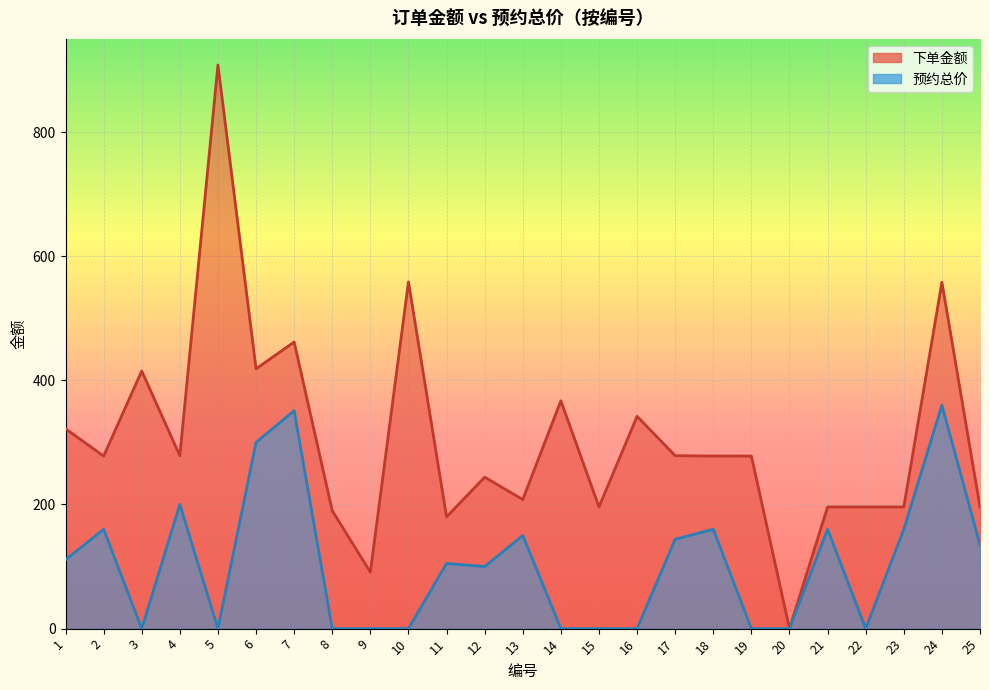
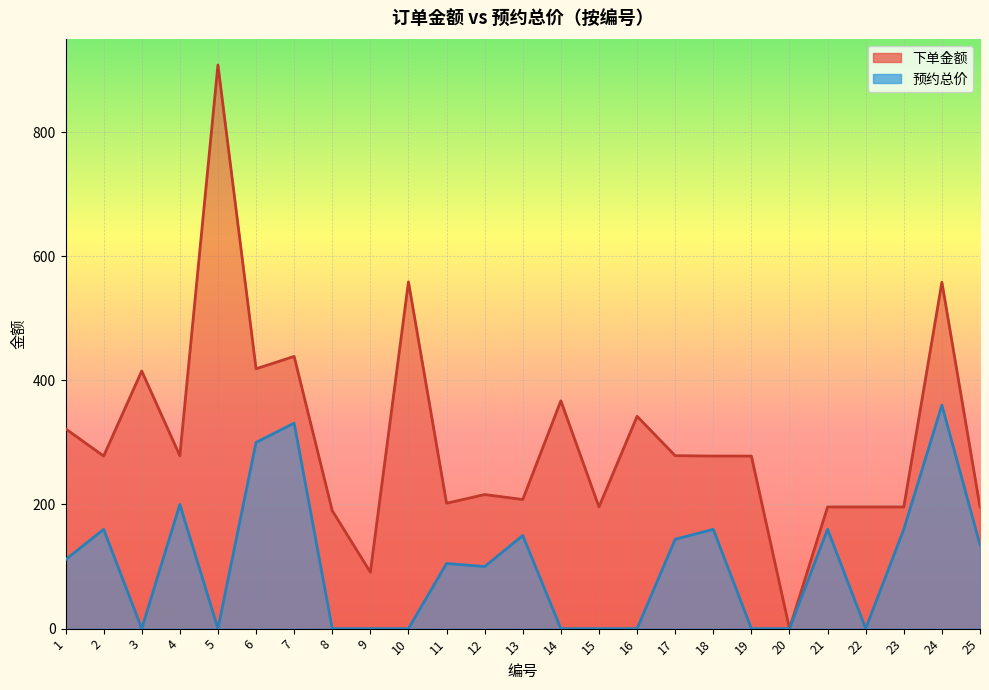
下单金额, 7: 460 -> 440
预约总价, 7: 350 -> 330
下单金额, 11: 180 -> 200
下单金额, 12: 240 -> 220
